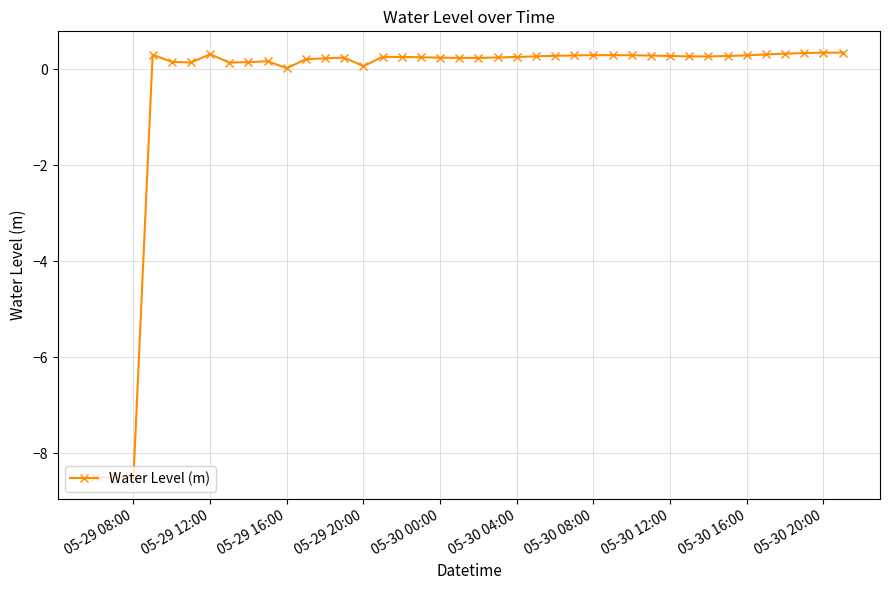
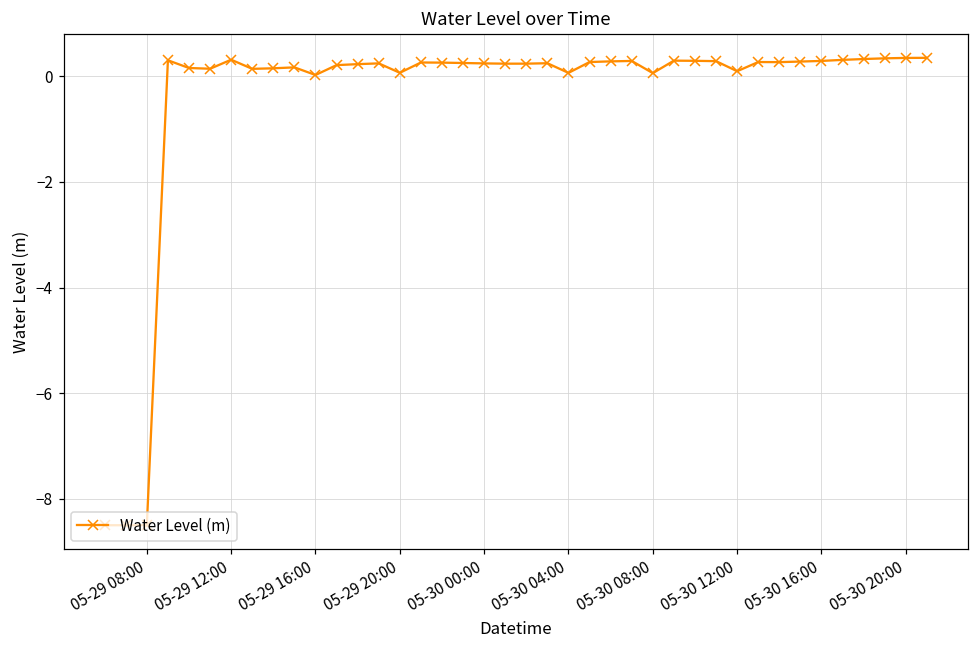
05-30 04:00: 0.3 -> 0.1
05-30 08:00: 0.3 -> 0.1
05-30 12:00: 0.3 -> 0.1
